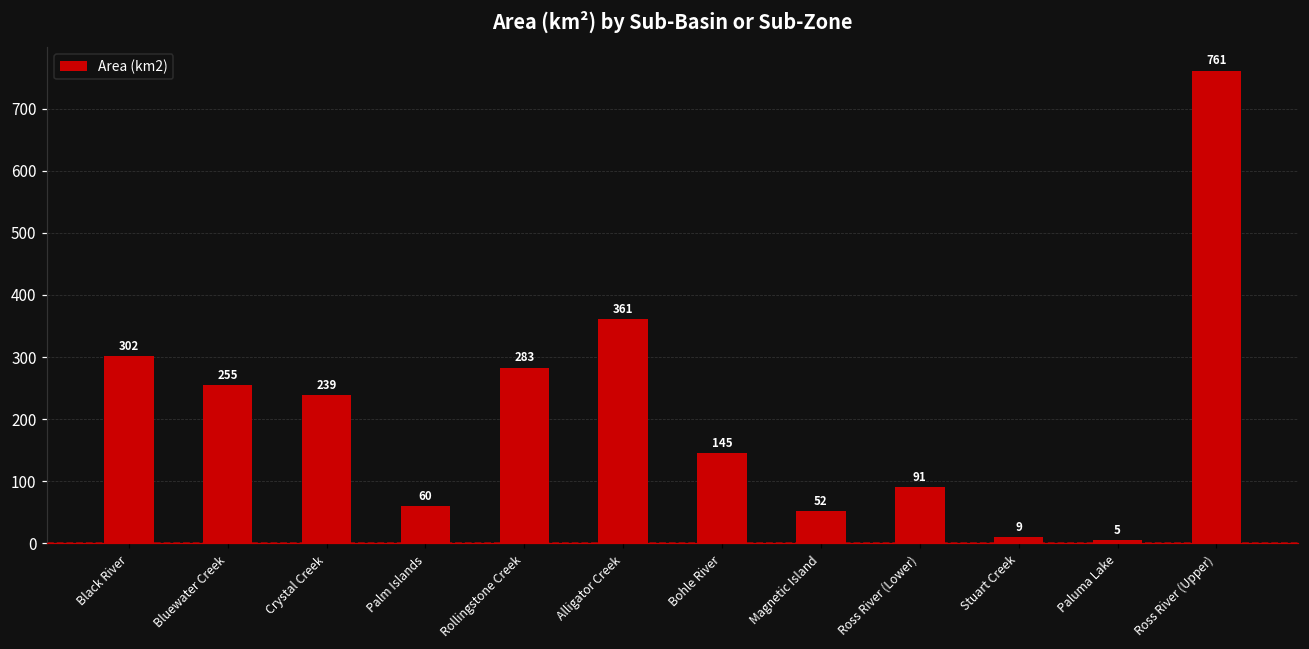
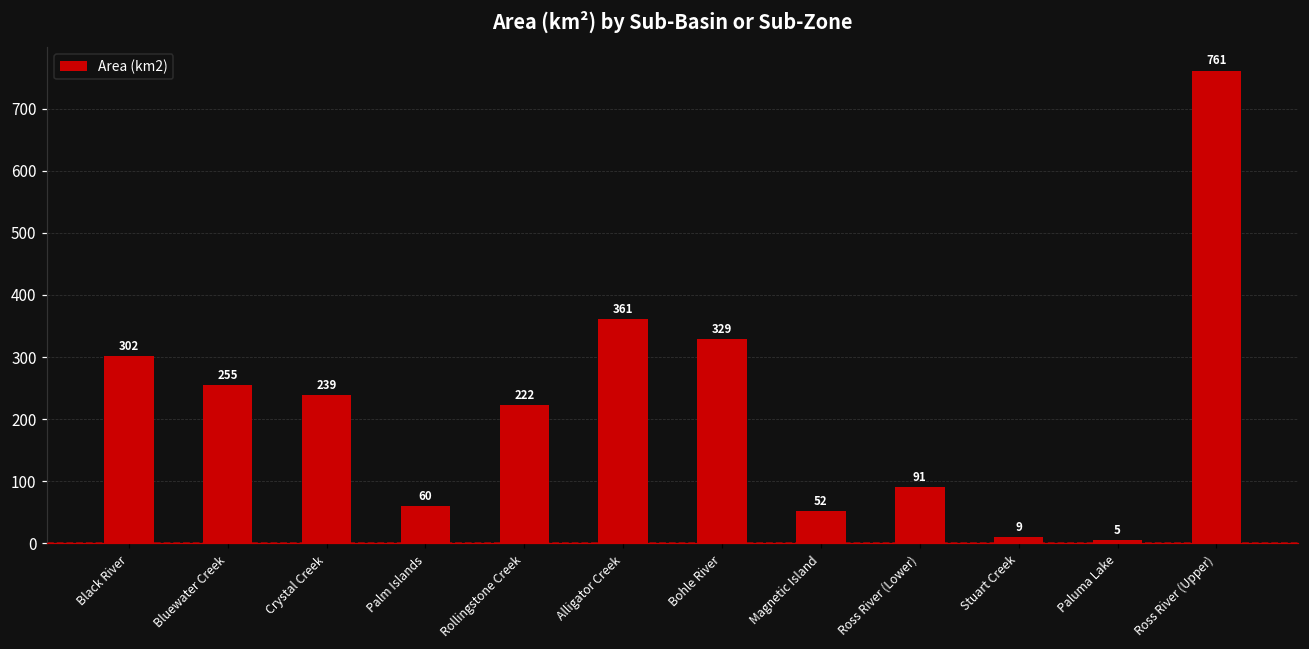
Rollingstone Creek: 283 -> 222
Bohle River: 145 -> 329
